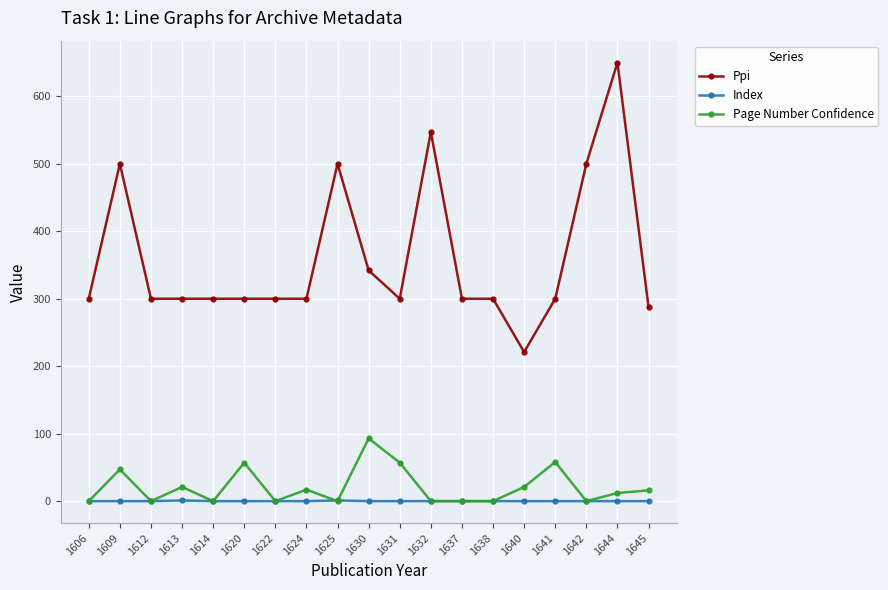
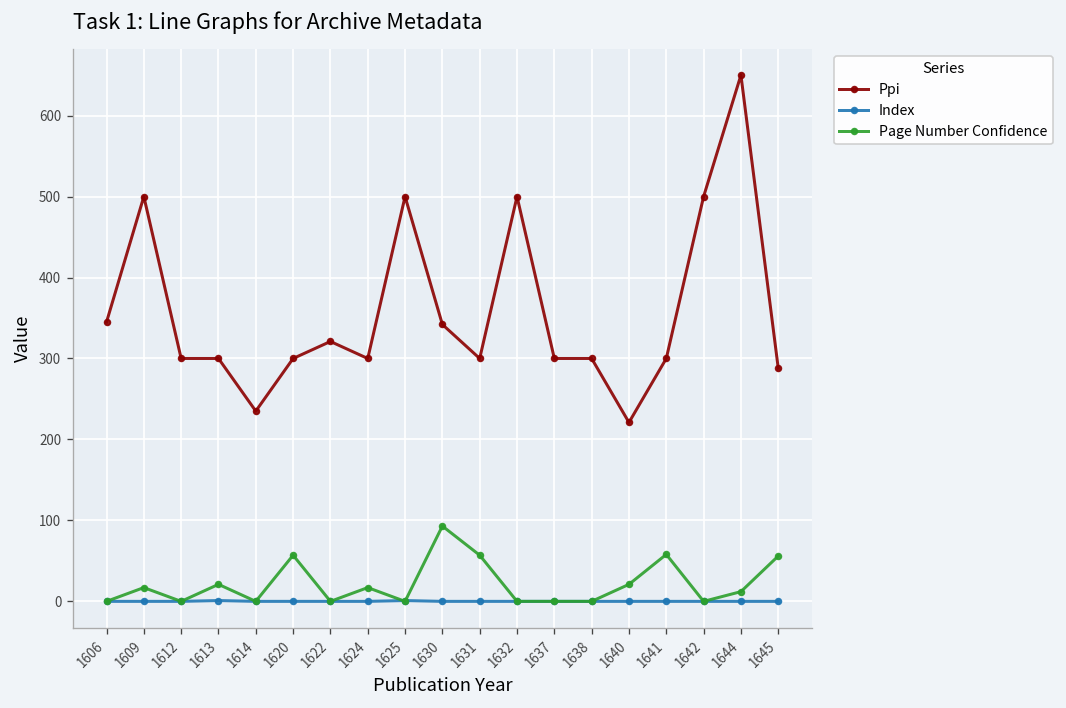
Ppi, 1606: 300 -> 350
Page Number Confidence, 1609: 50 -> 20
Ppi, 1614: 300 -> 240
Ppi, 1622: 300 -> 320
Ppi, 1632: 550 -> 500
Page Number Confidence, 1645: 20 -> 60
